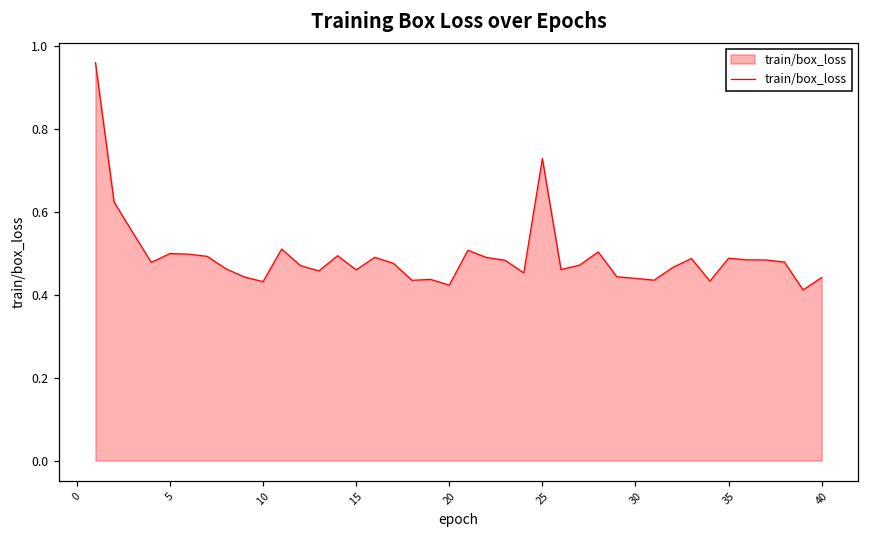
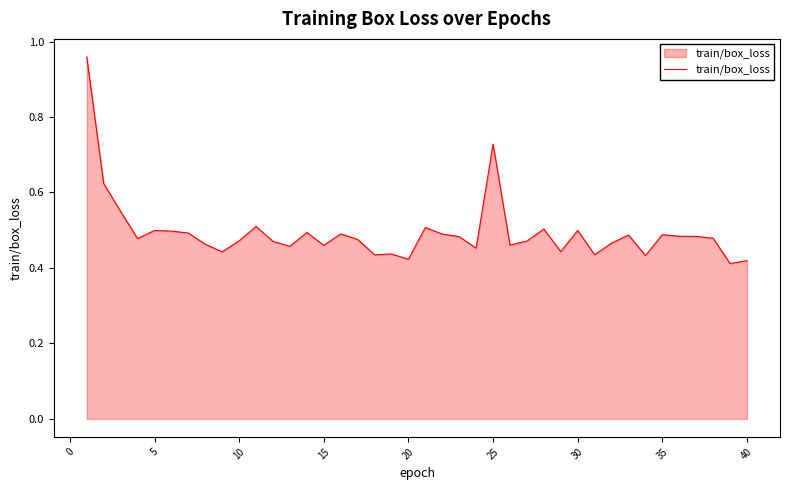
10: 0.43 -> 0.47
30: 0.44 -> 0.50
40: 0.44 -> 0.42
